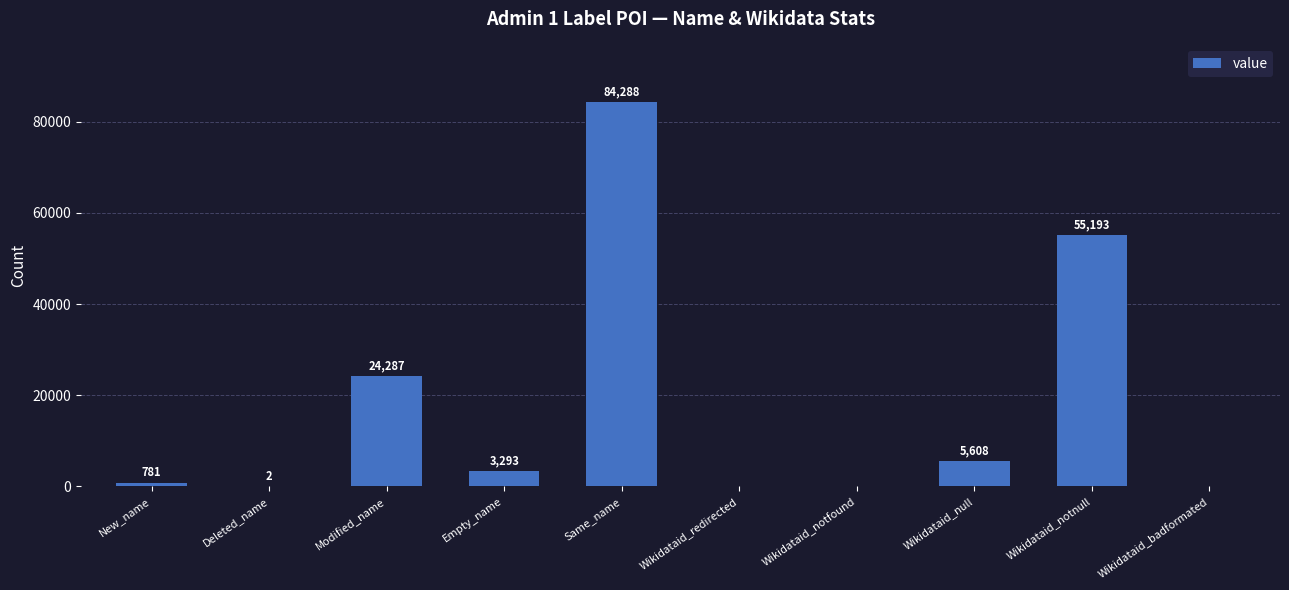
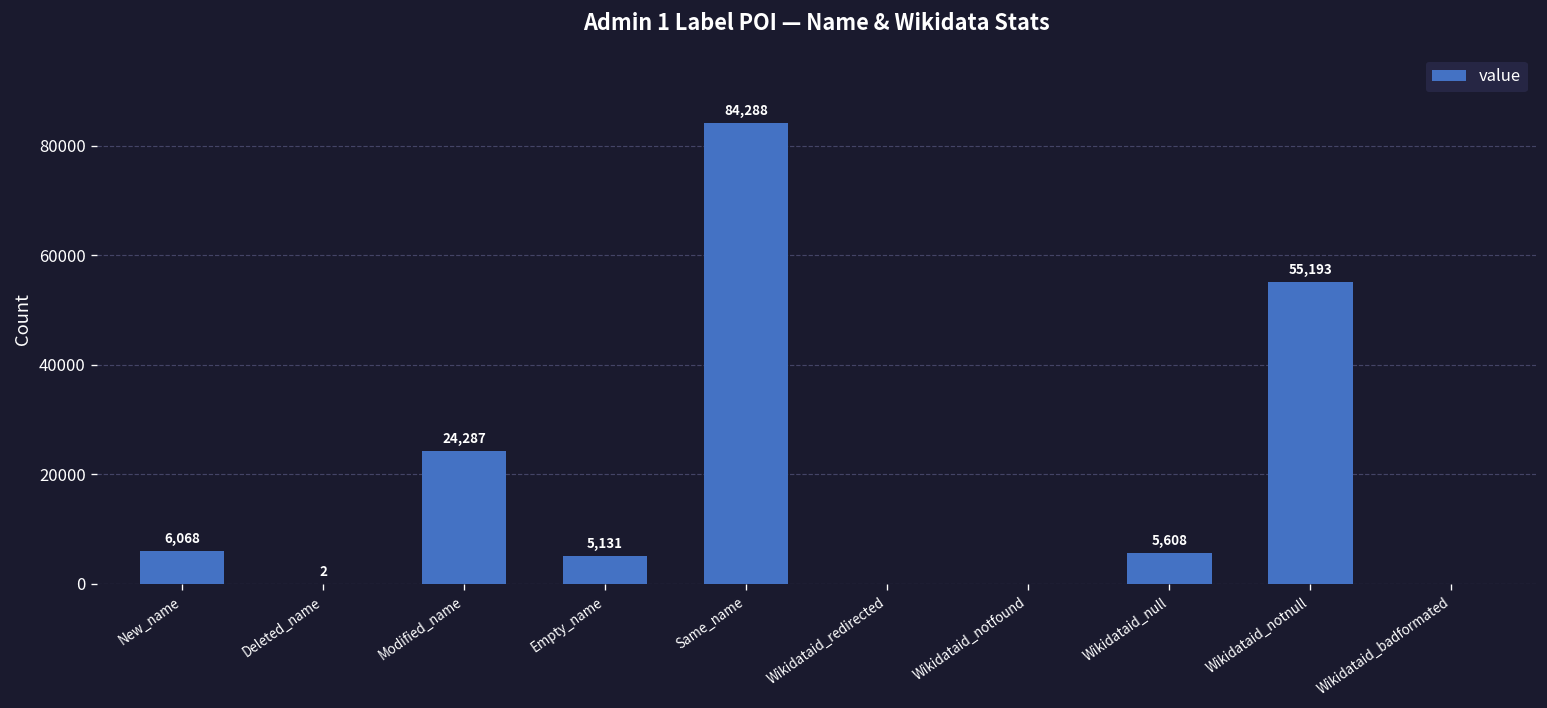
New_name: 781 -> 6,068
Empty_name: 3,293 -> 5,131
